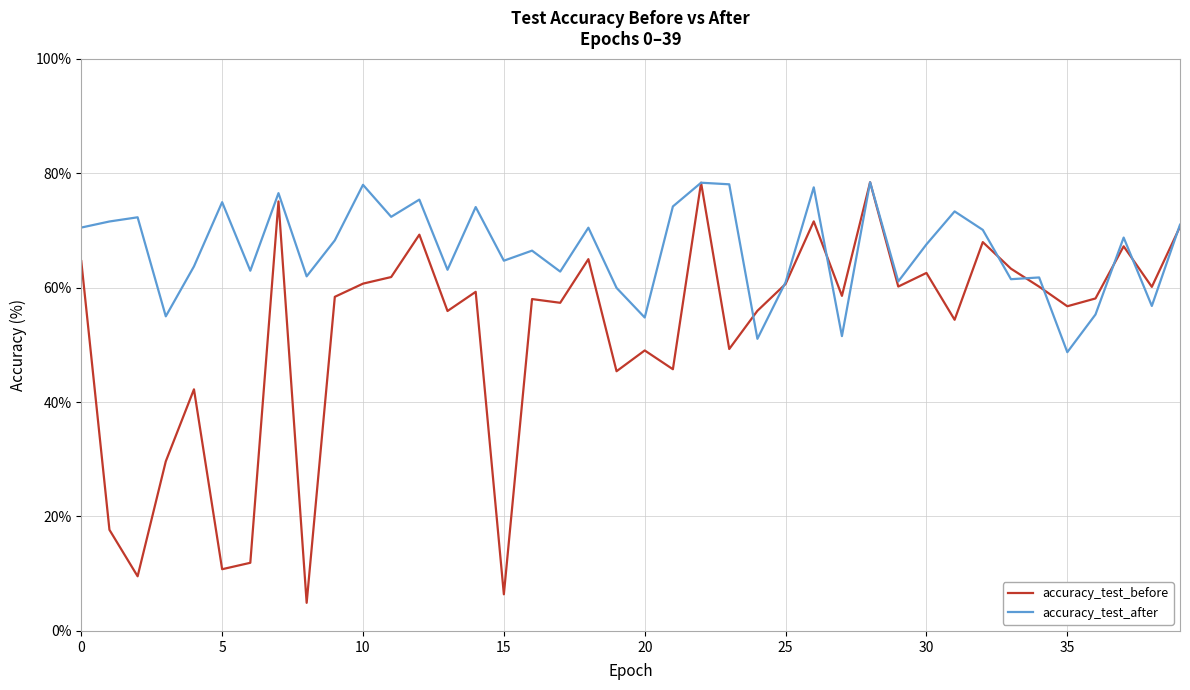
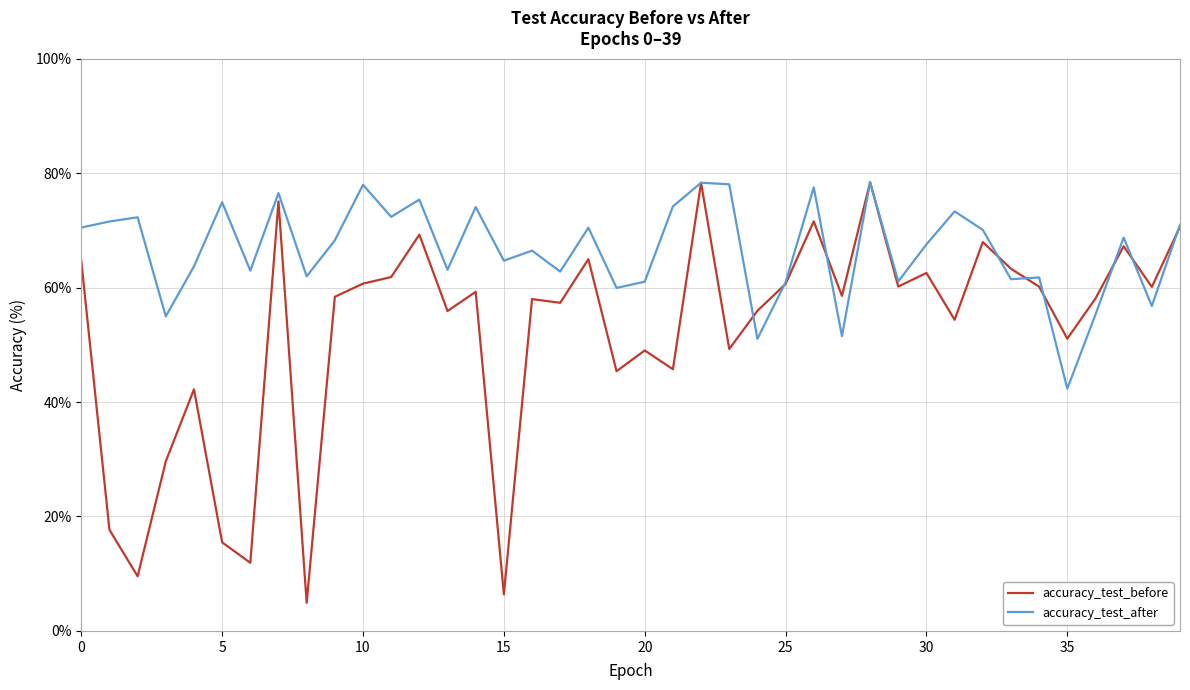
accuracy_test_before, 5: 11% -> 15%
accuracy_test_after, 20: 55% -> 61%
accuracy_test_before, 35: 57% -> 51%
accuracy_test_after, 35: 49% -> 42%
